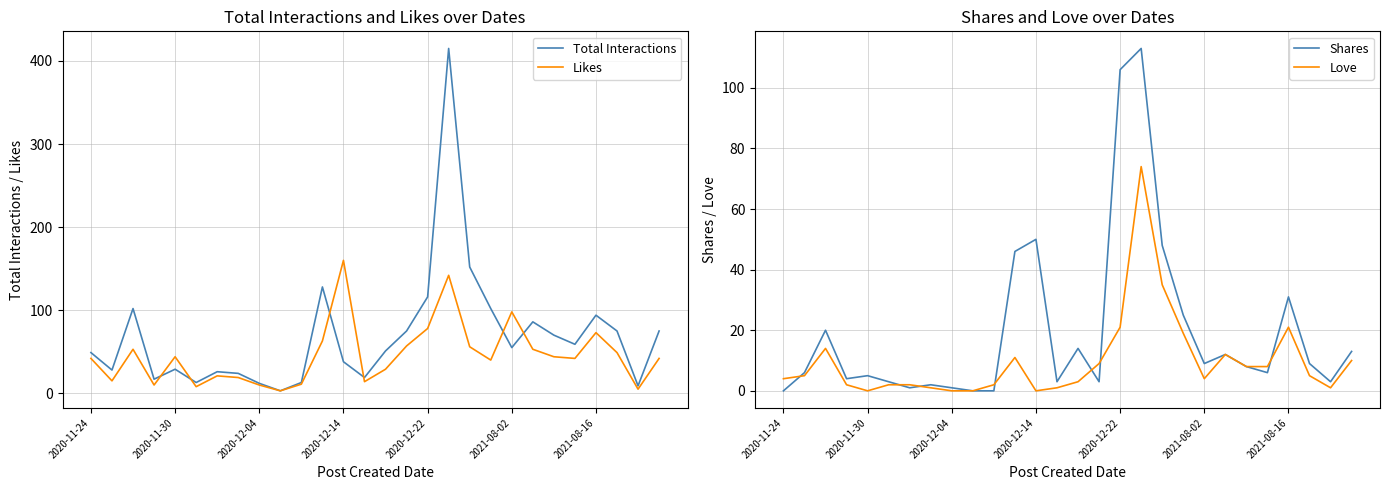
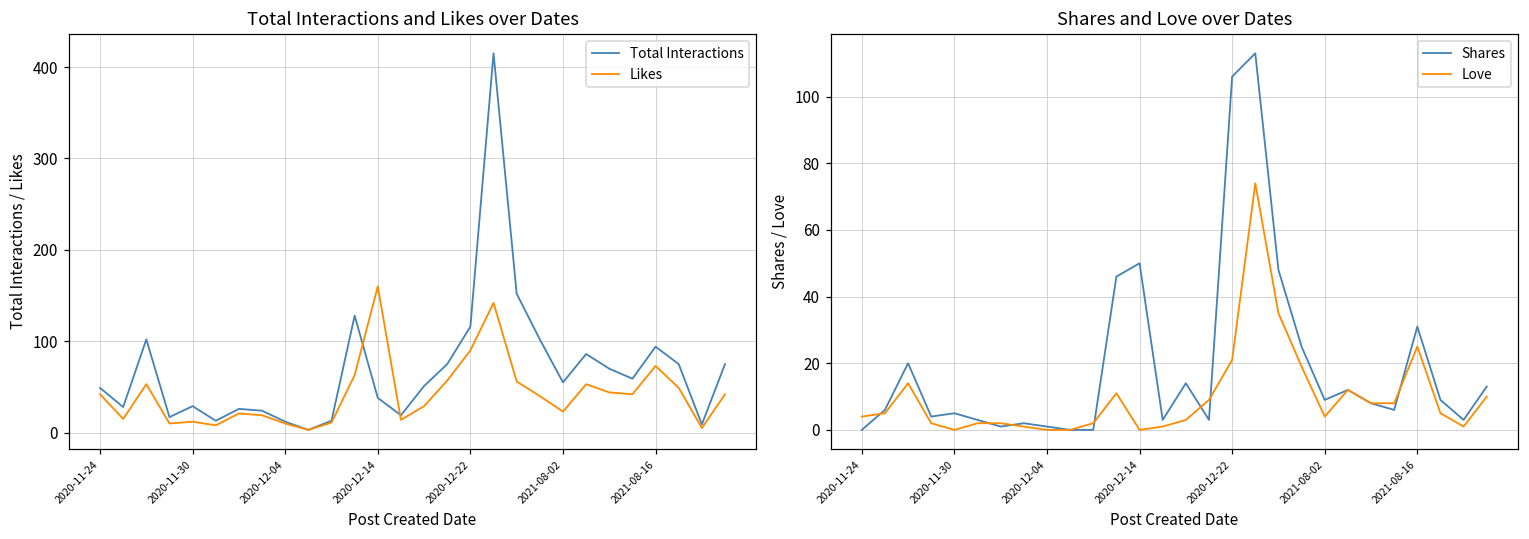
Total Interactions and Likes over Dates, Likes, 2020-11-30: 40 -> 10
Total Interactions and Likes over Dates, Likes, 2020-12-22: 80 -> 90
Total Interactions and Likes over Dates, Likes, 2021-08-02: 100 -> 20
Shares and Love over Dates, Love, 2021-08-16: 21 -> 25
